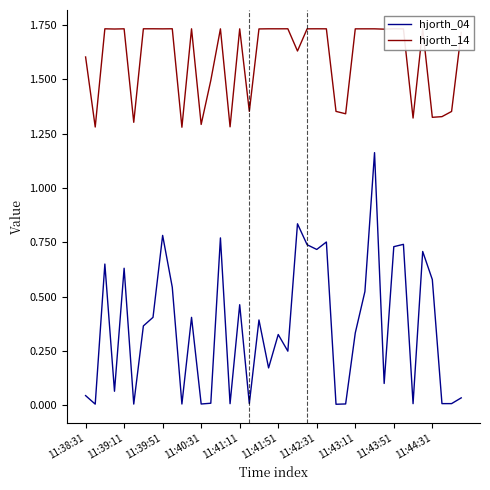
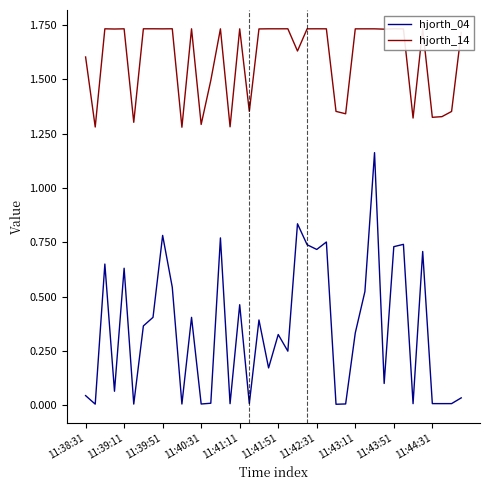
hjorth_04, 11:44:31: 0.58 -> 0.01
